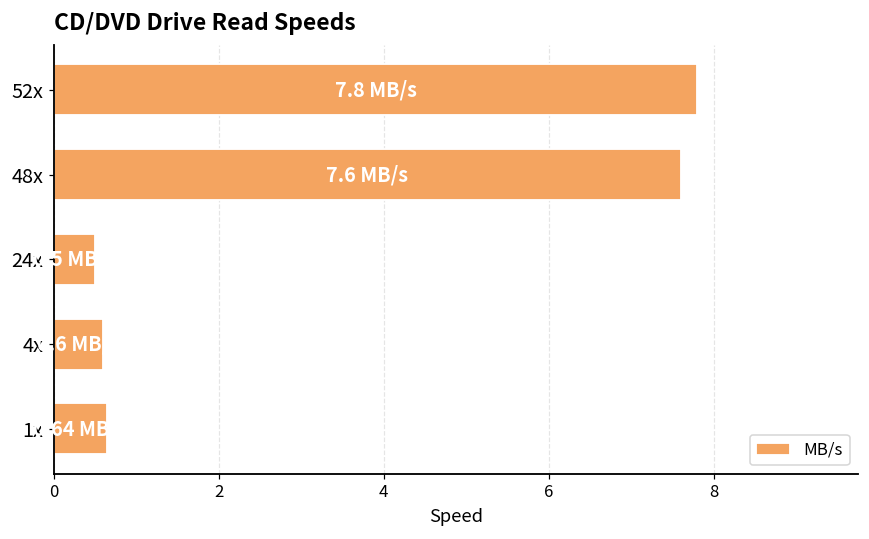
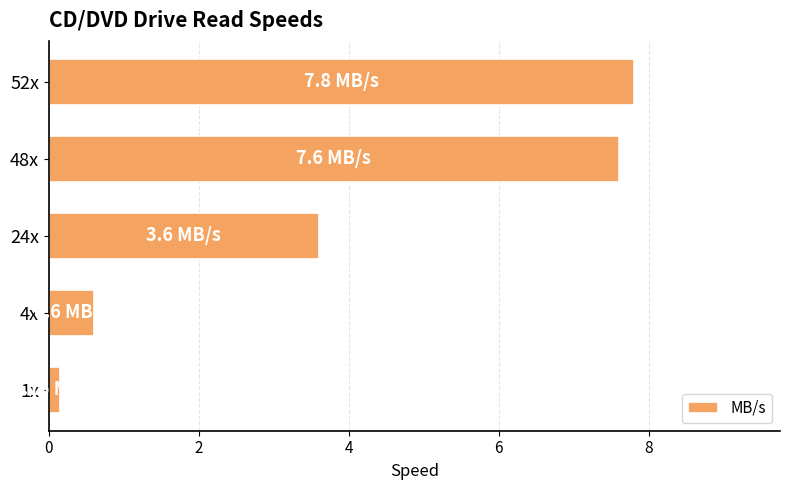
24x: 0.5 -> 3.6
1x: 0.6 -> 0.2
